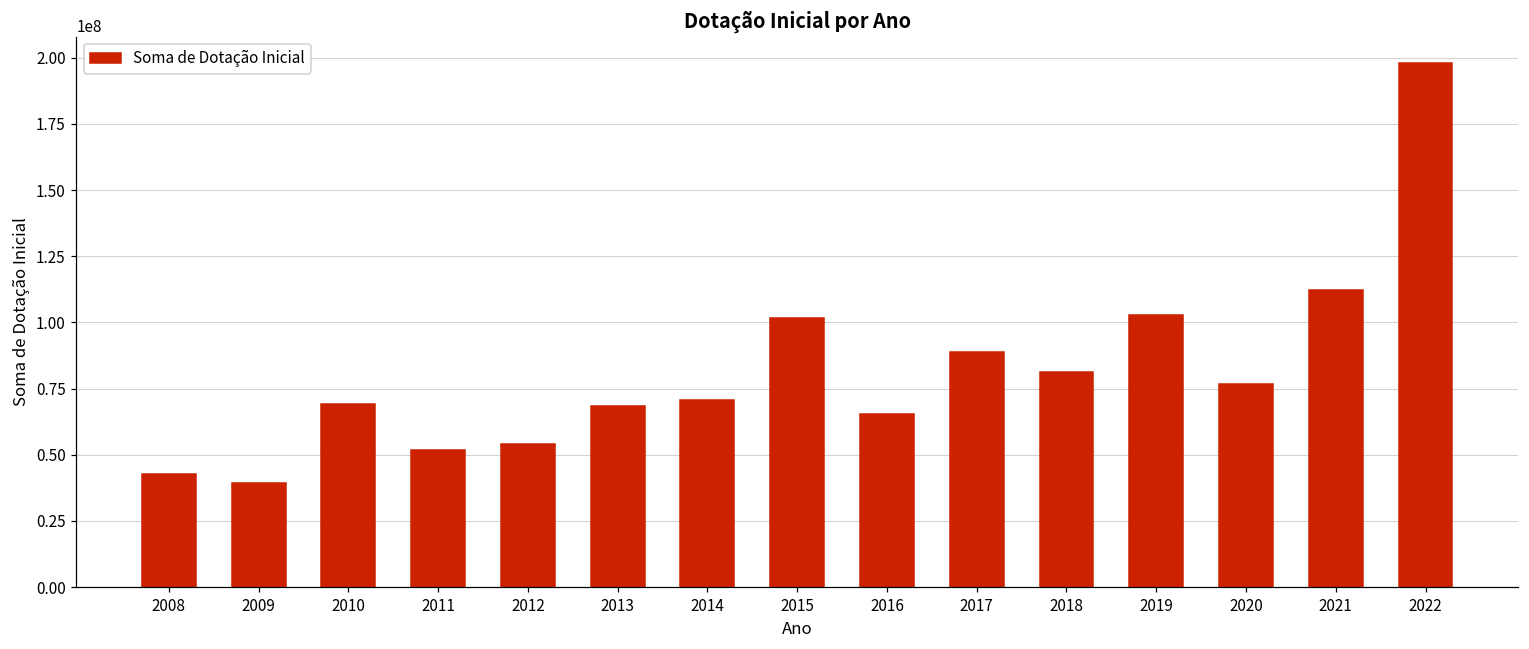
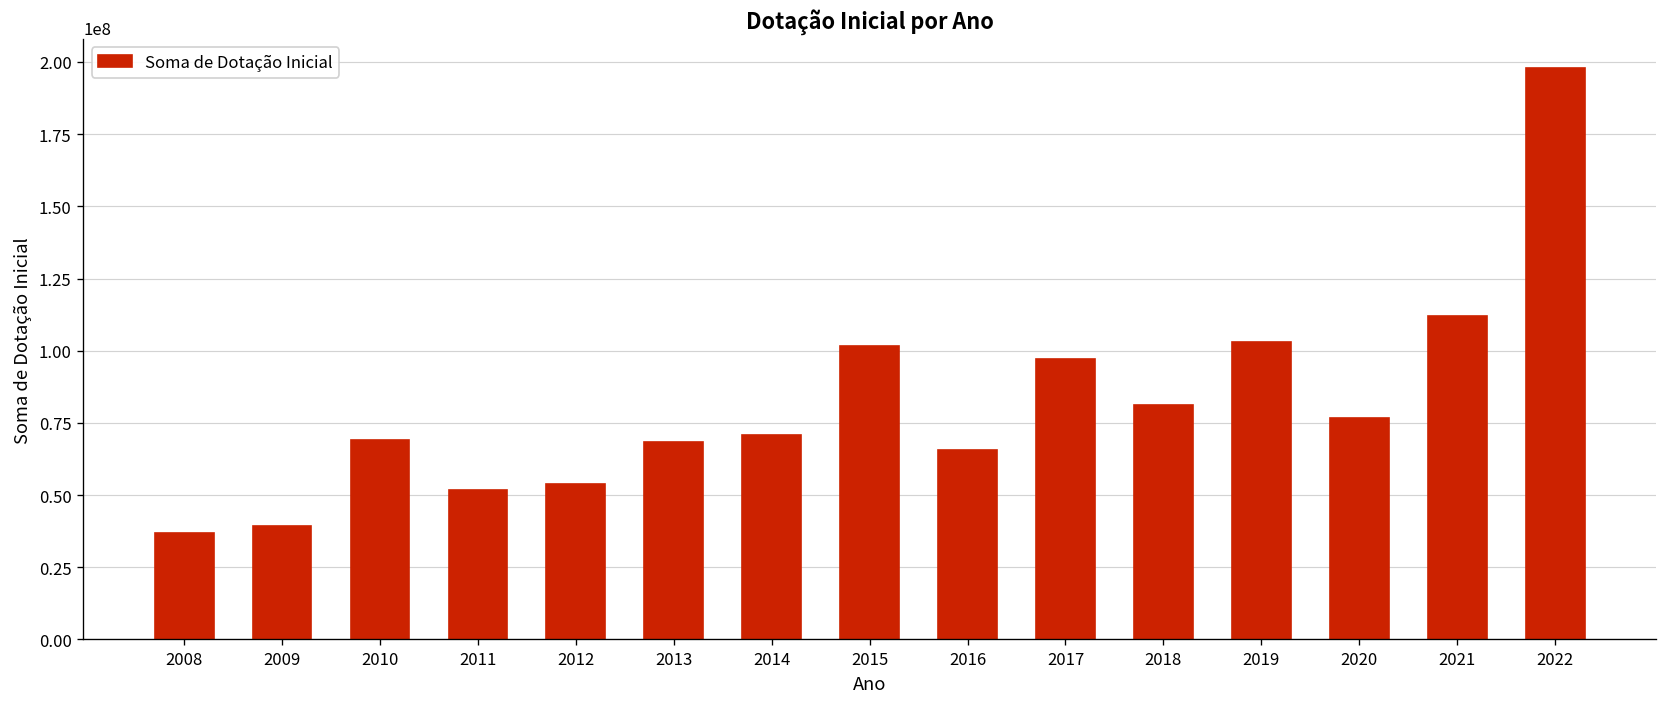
2008: 43000000 -> 37000000
2017: 89000000 -> 97000000
